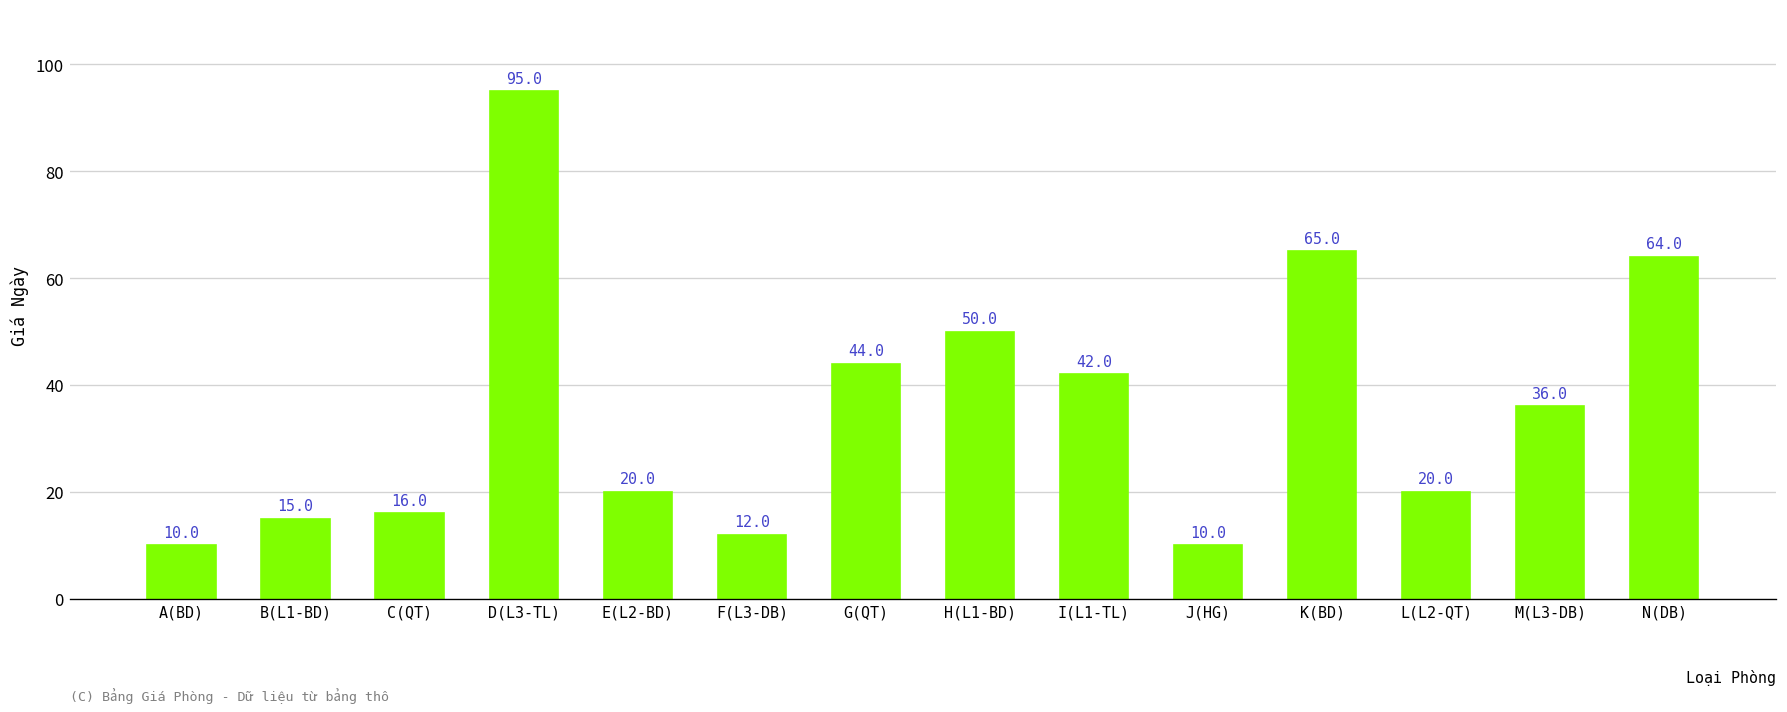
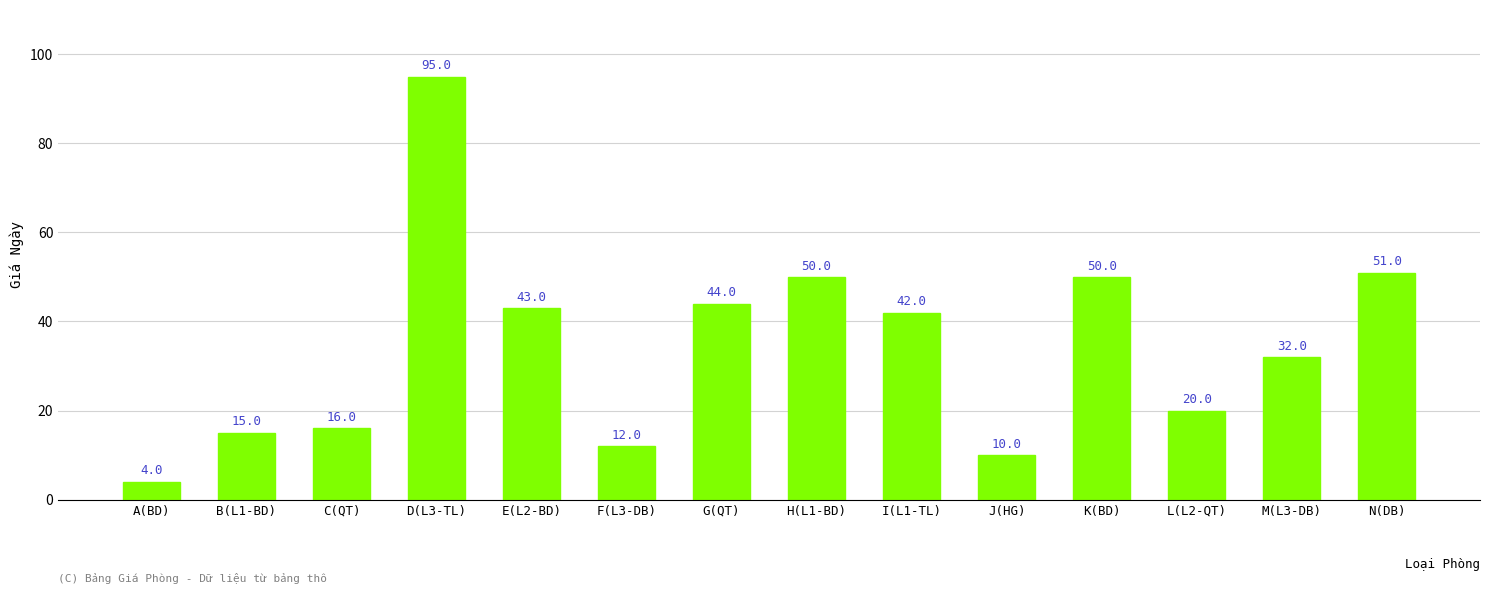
A(BD): 10.0 -> 4.0
E(L2-BD): 20.0 -> 43.0
K(BD): 65.0 -> 50.0
M(L3-DB): 36.0 -> 32.0
N(DB): 64.0 -> 51.0
